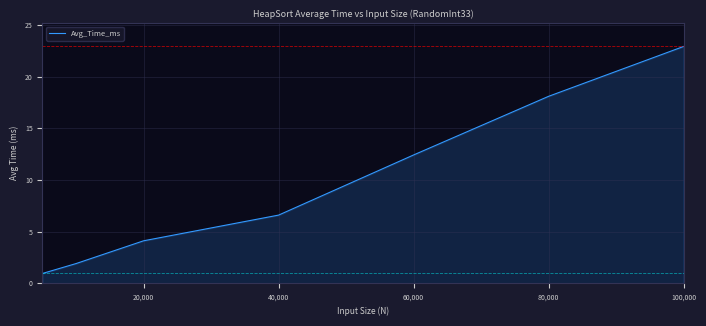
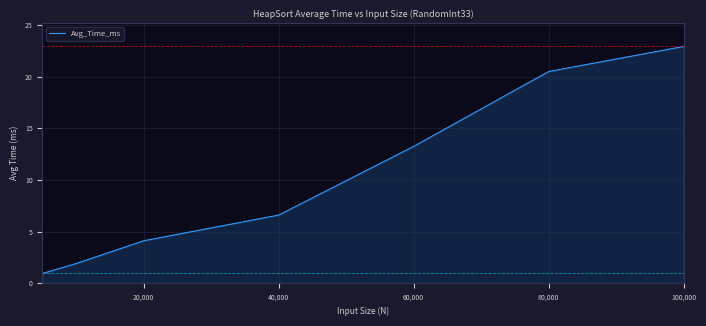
60,000: 12.4 -> 13.2
80,000: 18.1 -> 20.5
